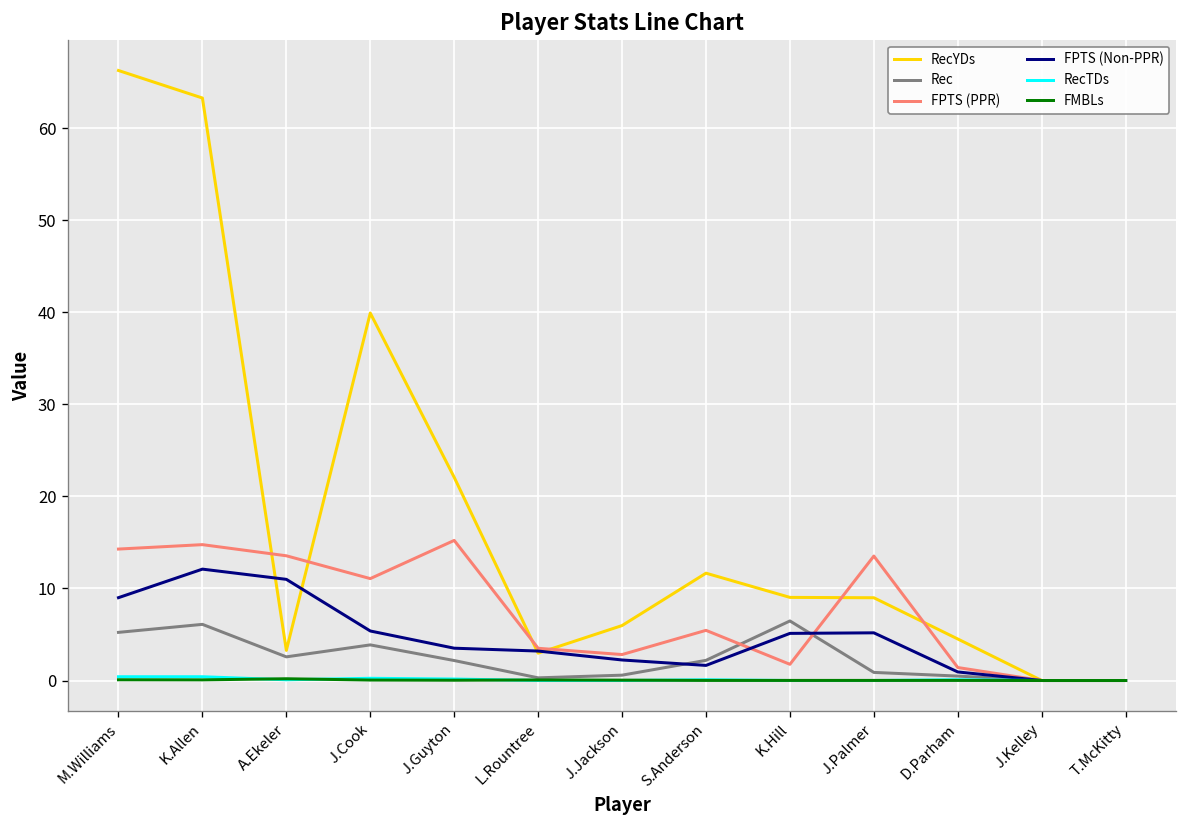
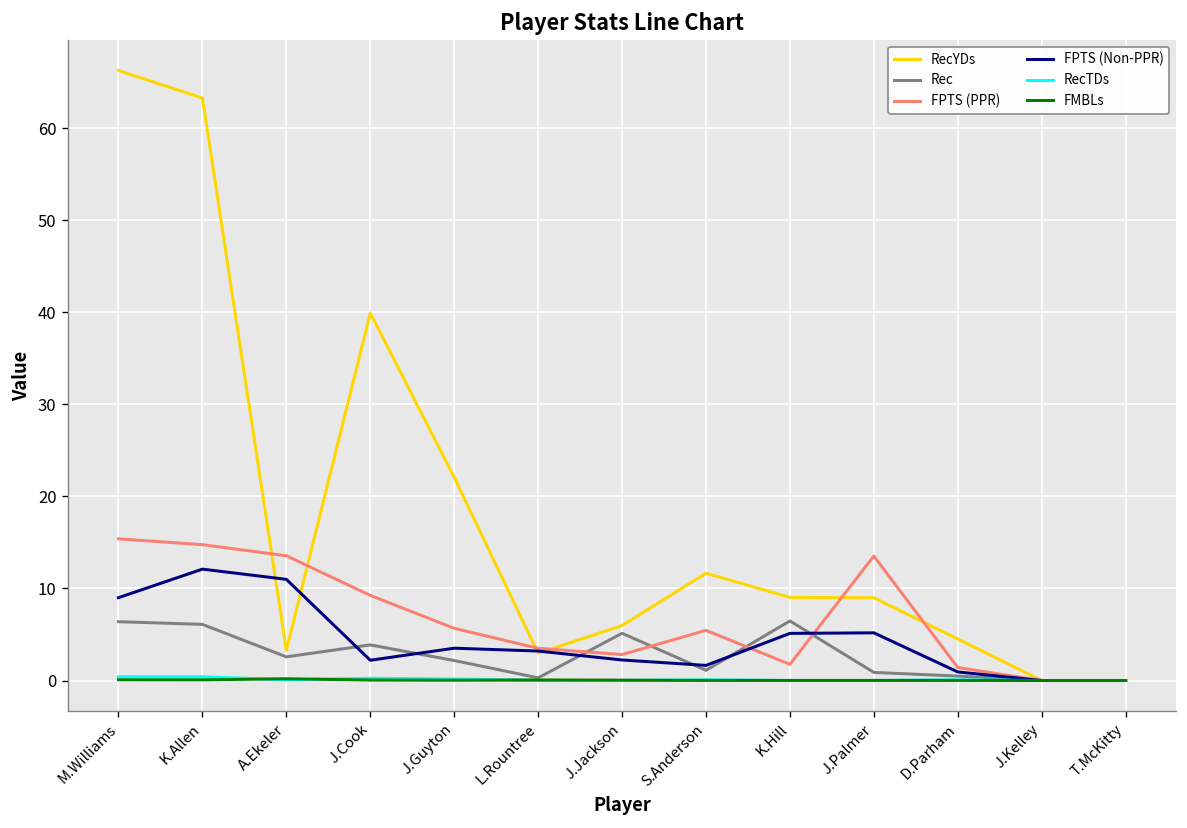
Rec, M.Williams: 5 -> 6
FPTS (PPR), M.Williams: 14 -> 15
FPTS (PPR), J.Cook: 11 -> 9
FPTS (Non-PPR), J.Cook: 5 -> 2
FPTS (PPR), J.Guyton: 15 -> 6
Rec, J.Jackson: 1 -> 5
Rec, S.Anderson: 2 -> 1
